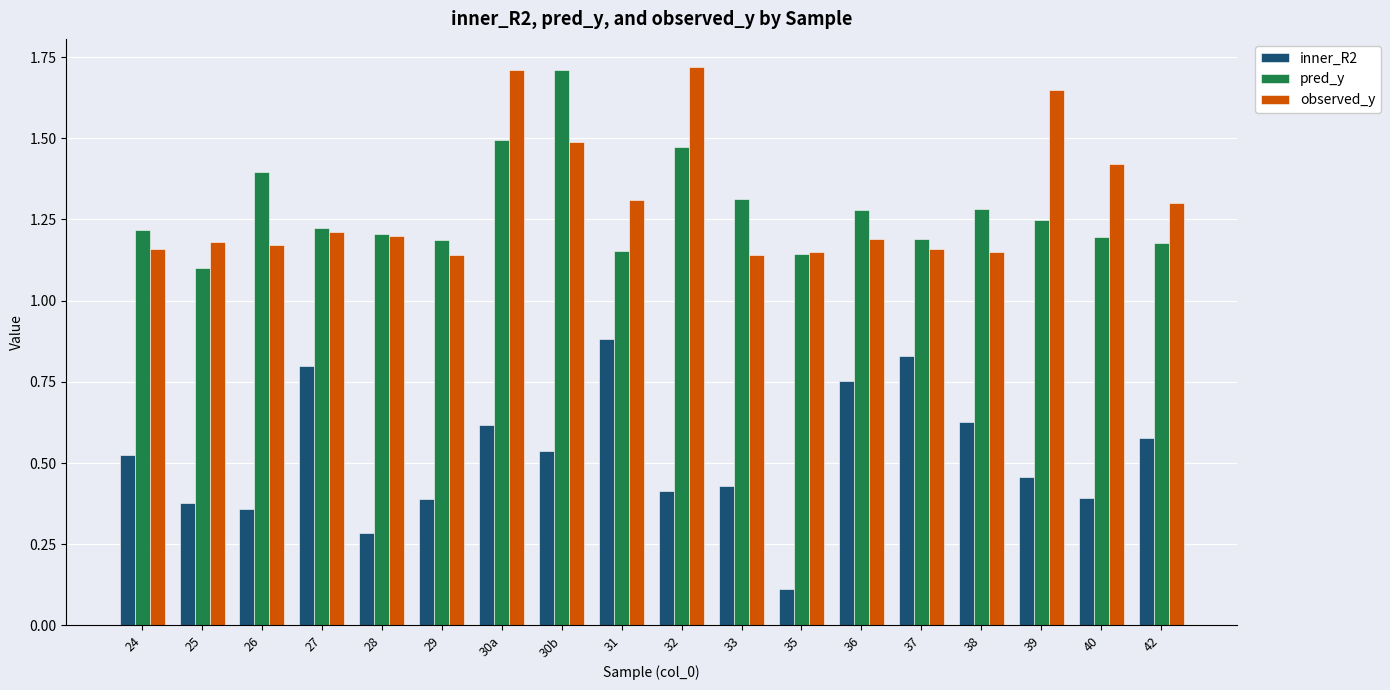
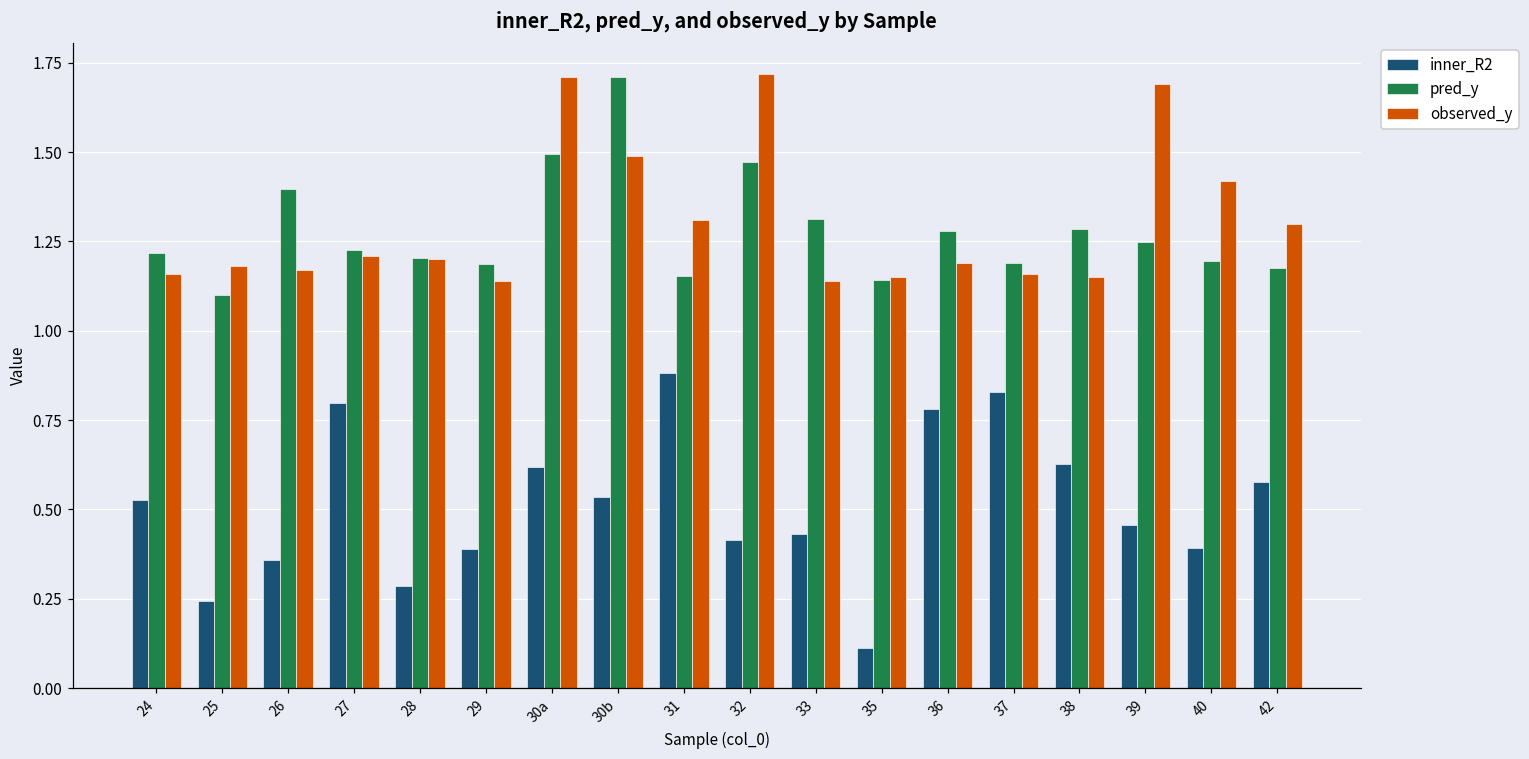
inner_R2, 25: 0.38 -> 0.24
inner_R2, 36: 0.75 -> 0.78
observed_y, 39: 1.65 -> 1.69
